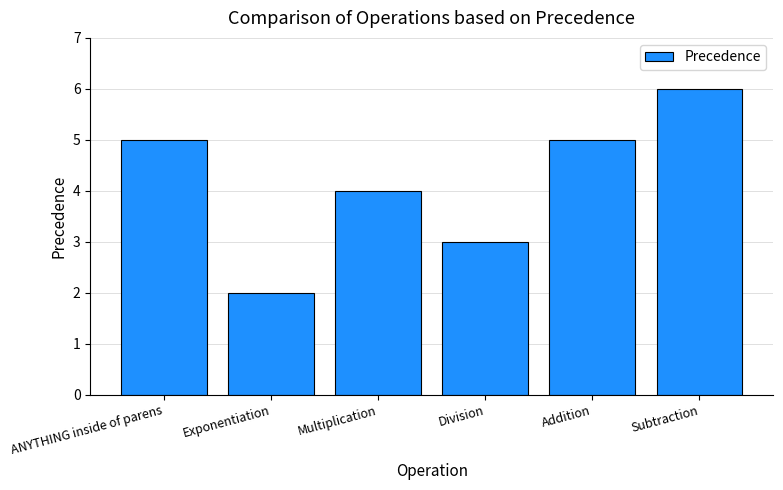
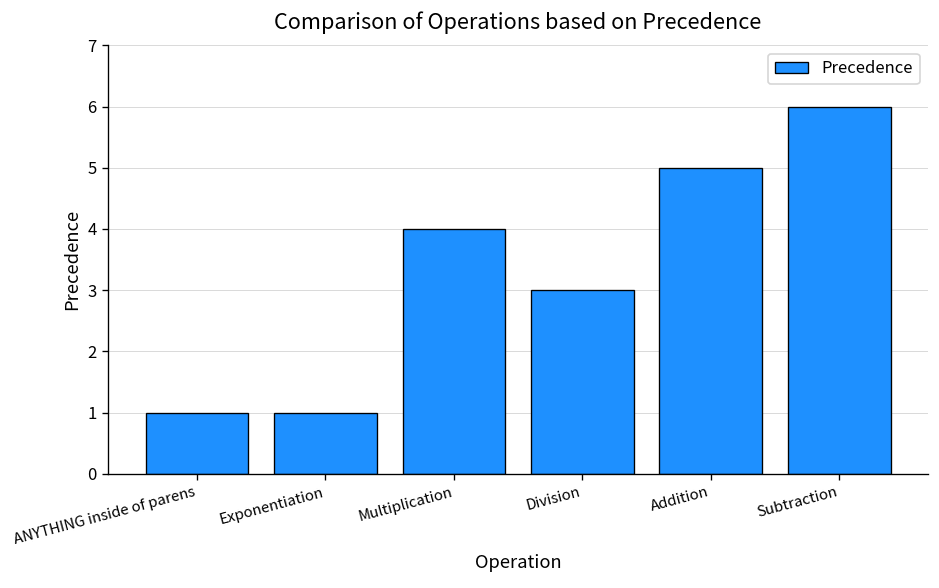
ANYTHING inside of parens: 5 -> 1
Exponentiation: 2 -> 1
